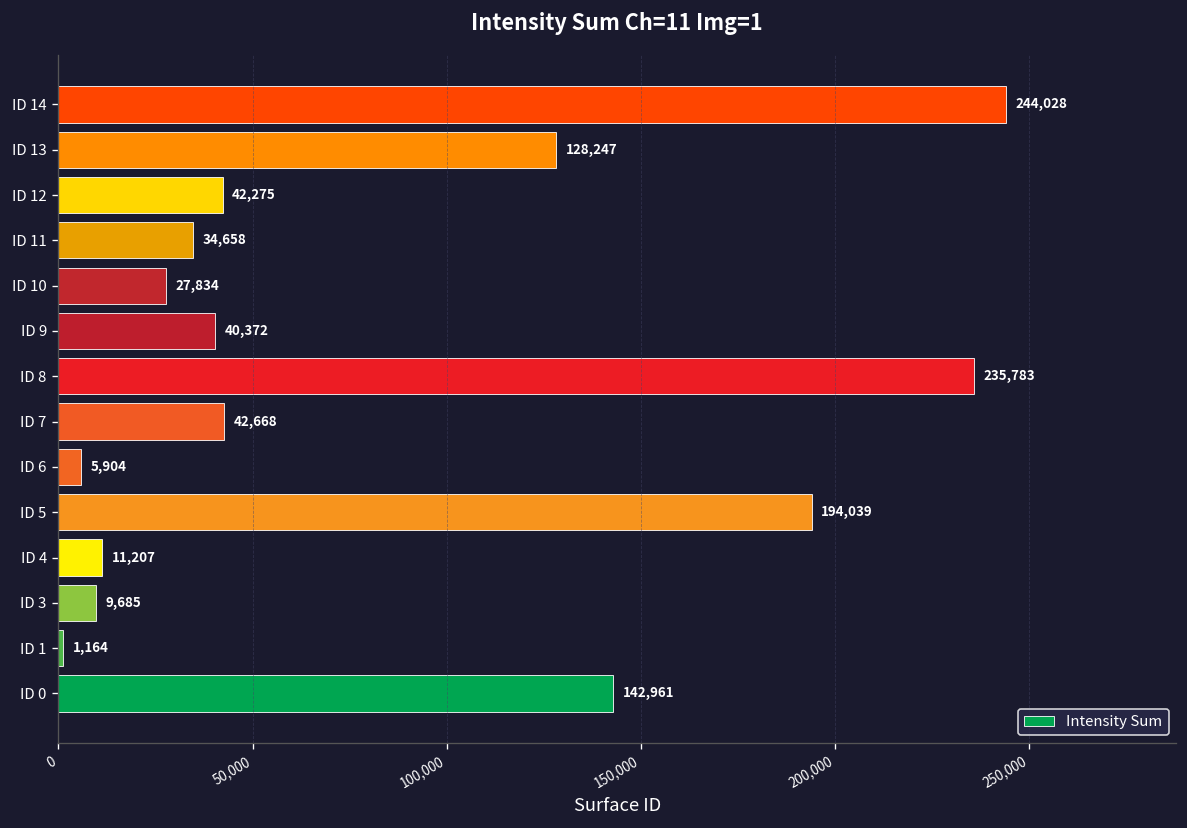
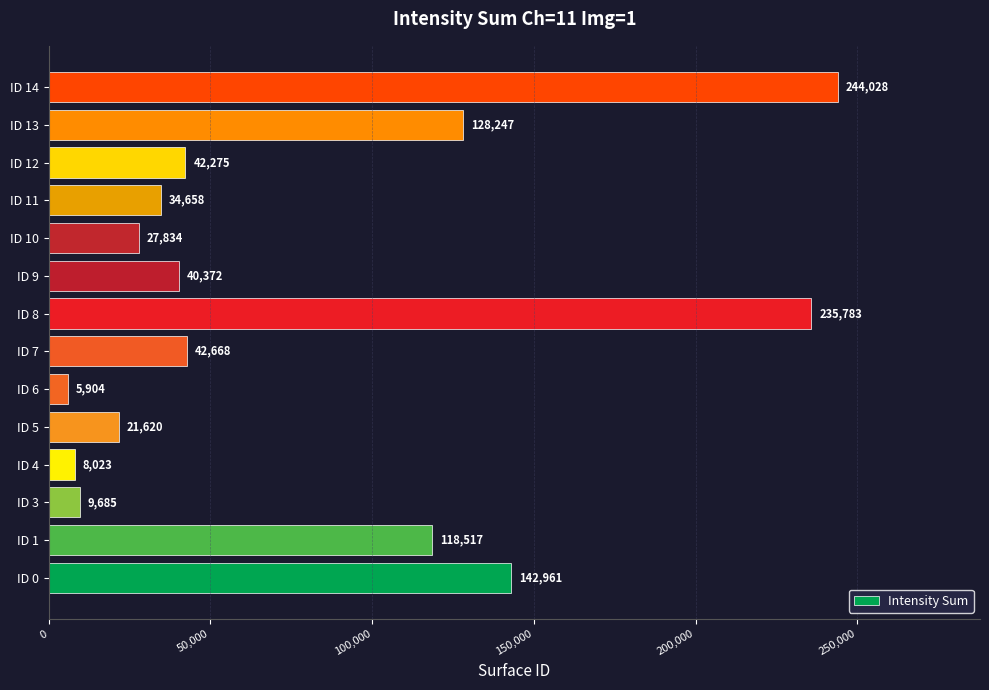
ID 5: 194,039 -> 21,620
ID 4: 11,207 -> 8,023
ID 1: 1,164 -> 118,517
